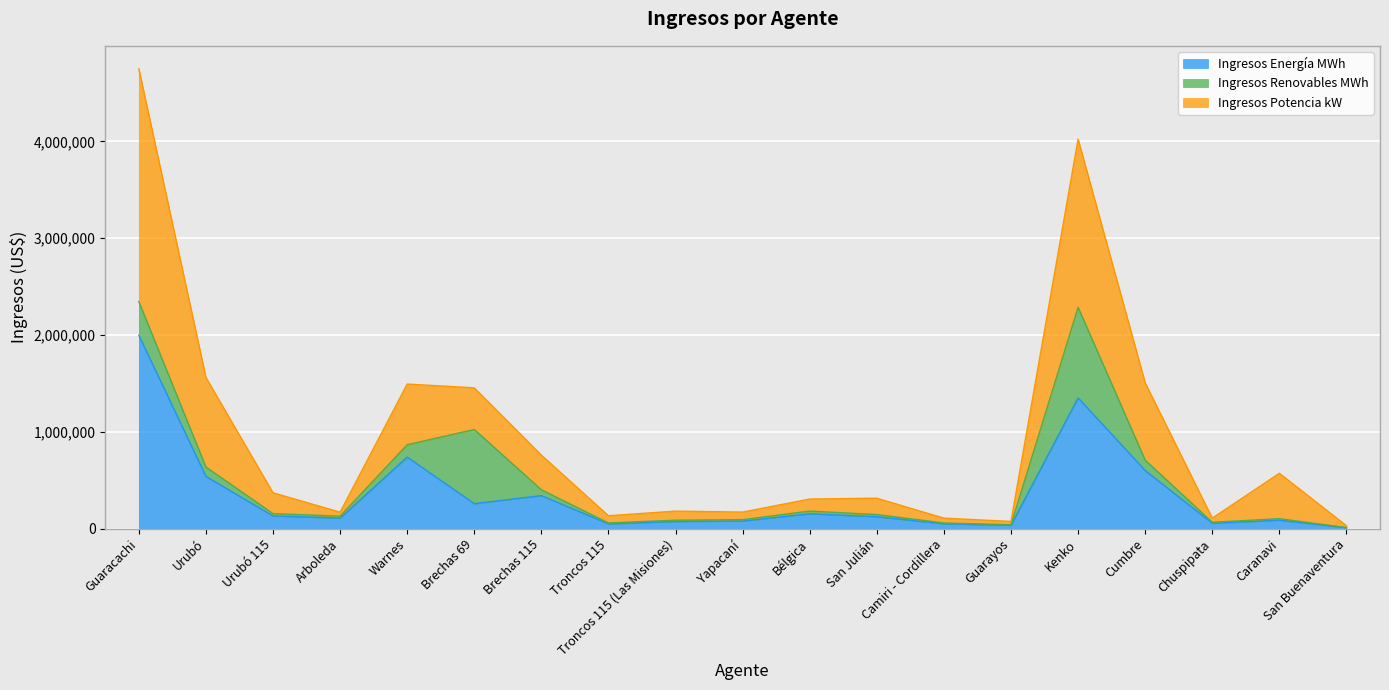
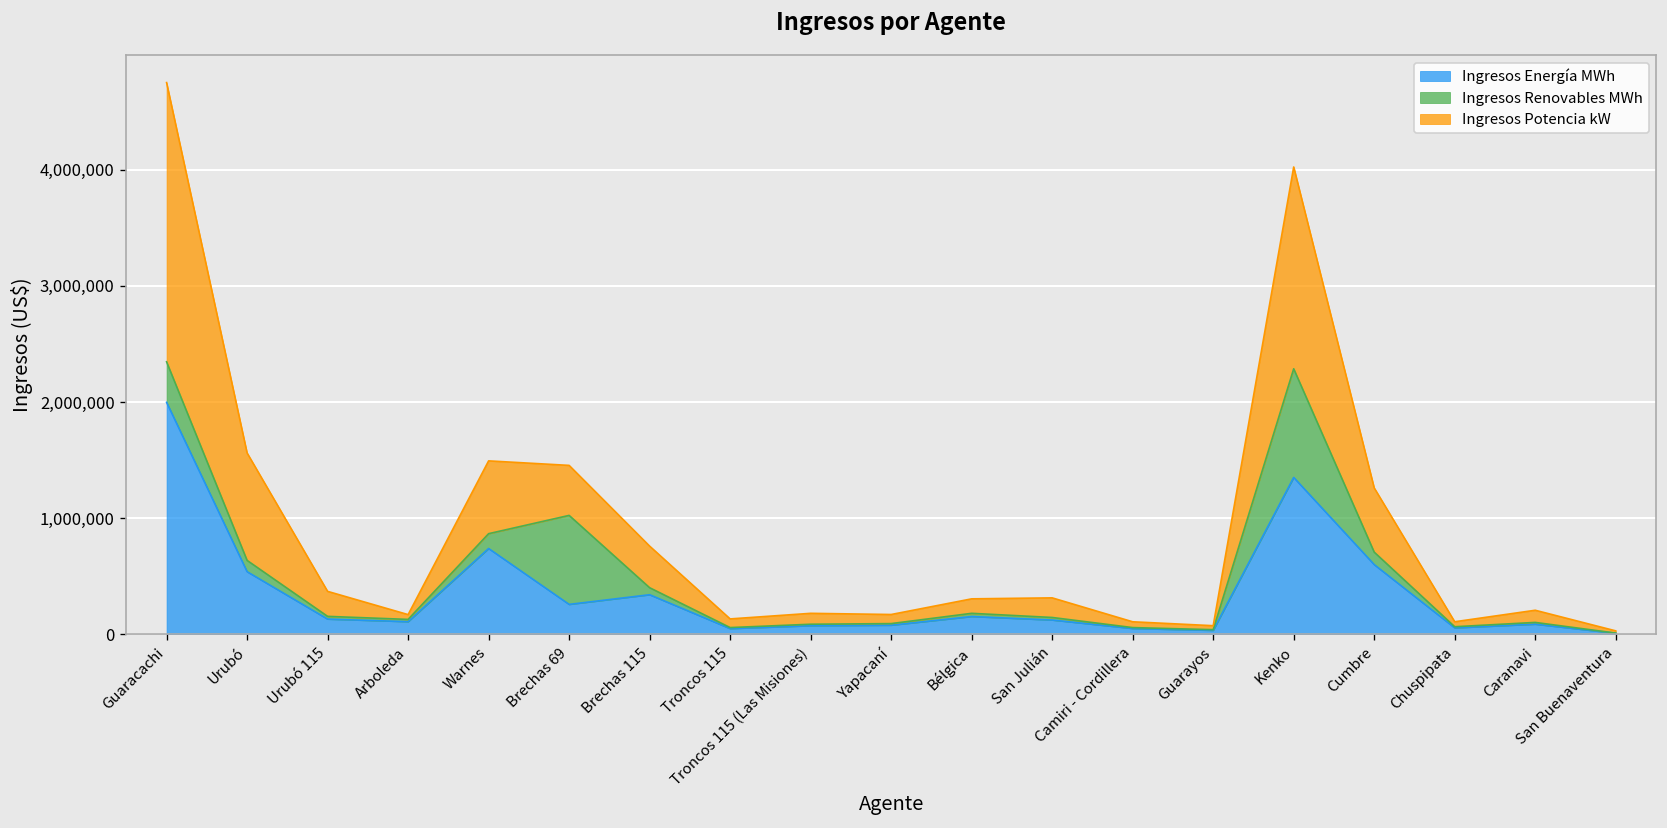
Ingresos Potencia kW, Cumbre: 800,000 -> 600,000
Ingresos Potencia kW, Caranavi: 500,000 -> 100,000
